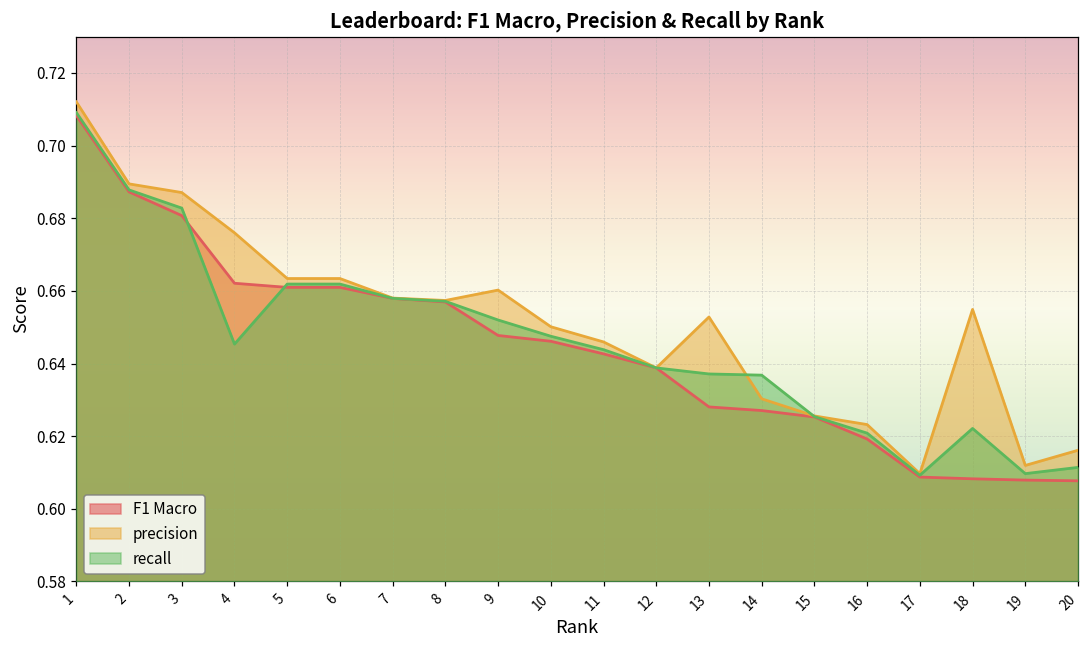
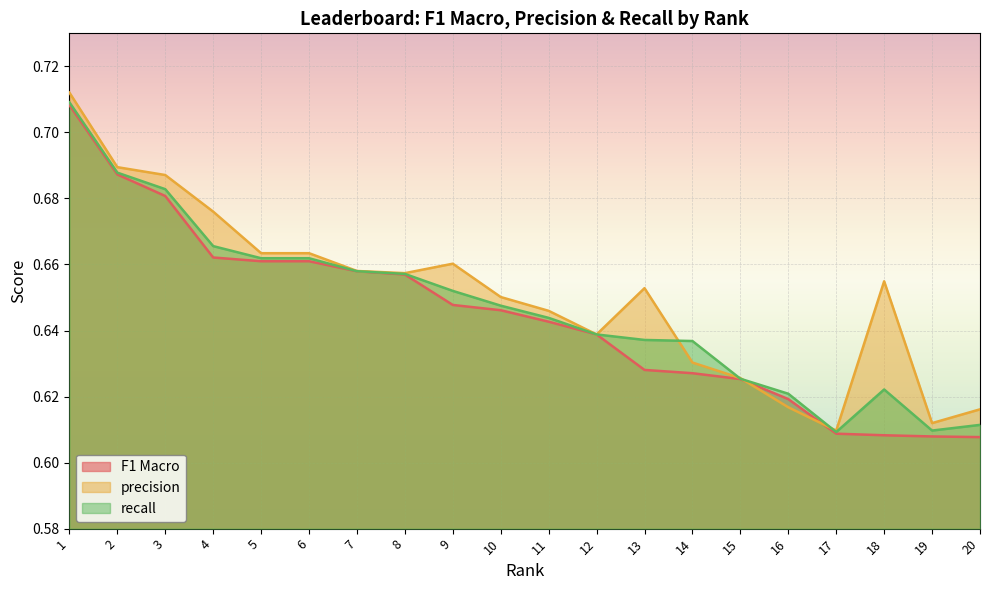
recall, 4: 0.645 -> 0.666
precision, 16: 0.623 -> 0.617
